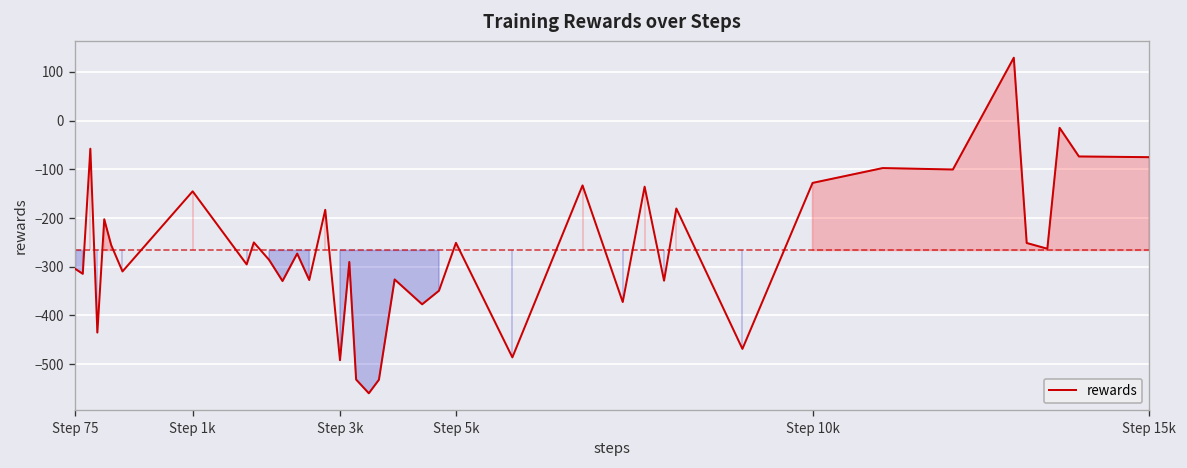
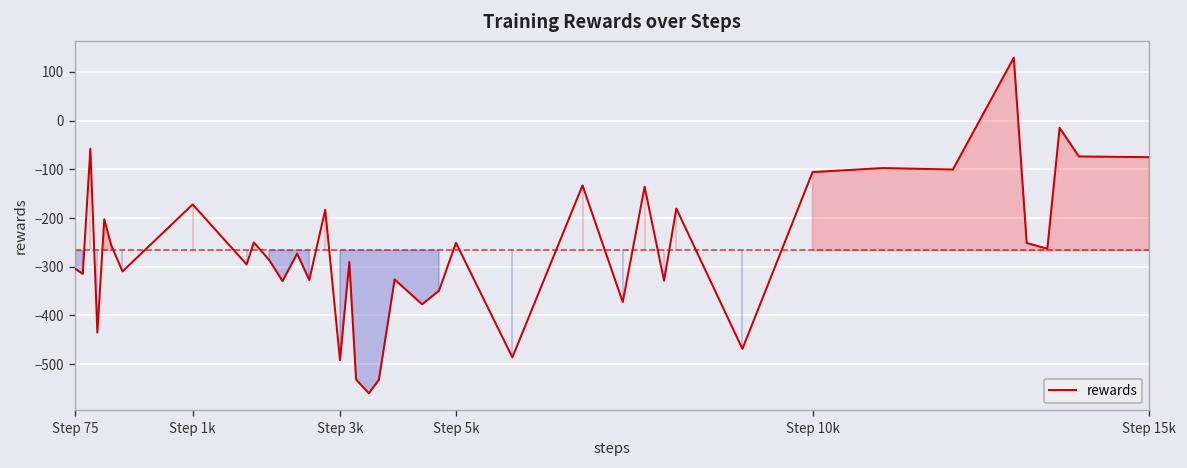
Step 1k: -150 -> -170
Step 10k: -130 -> -110
